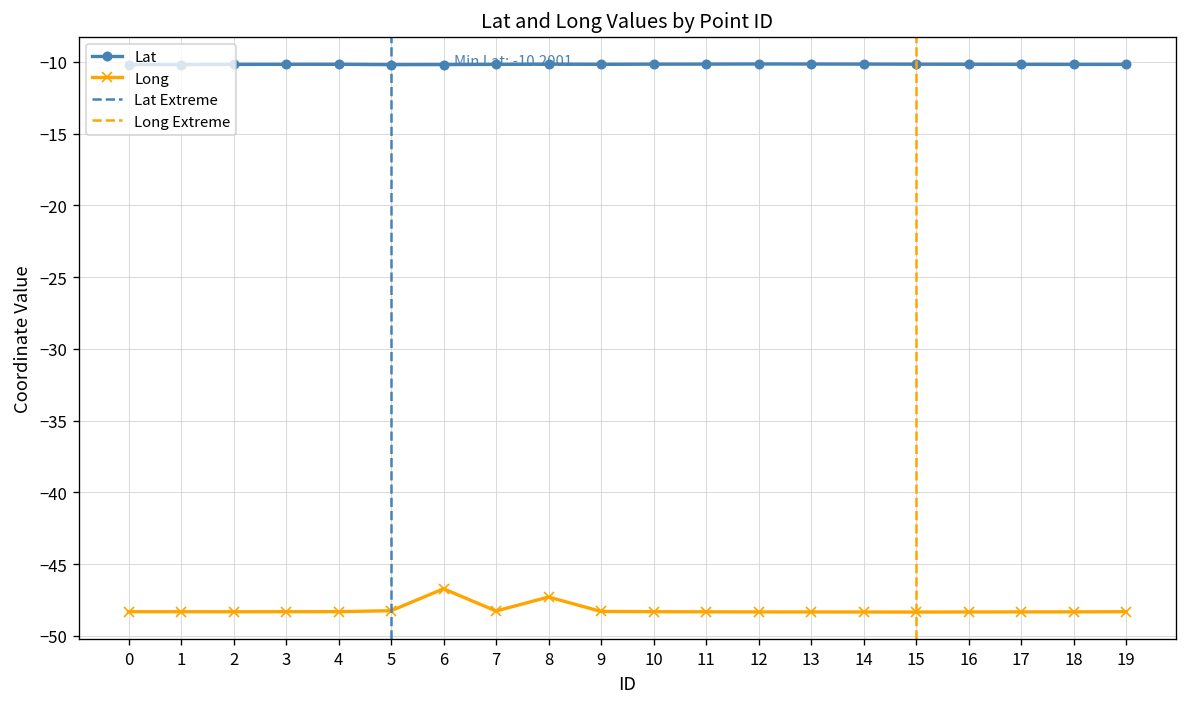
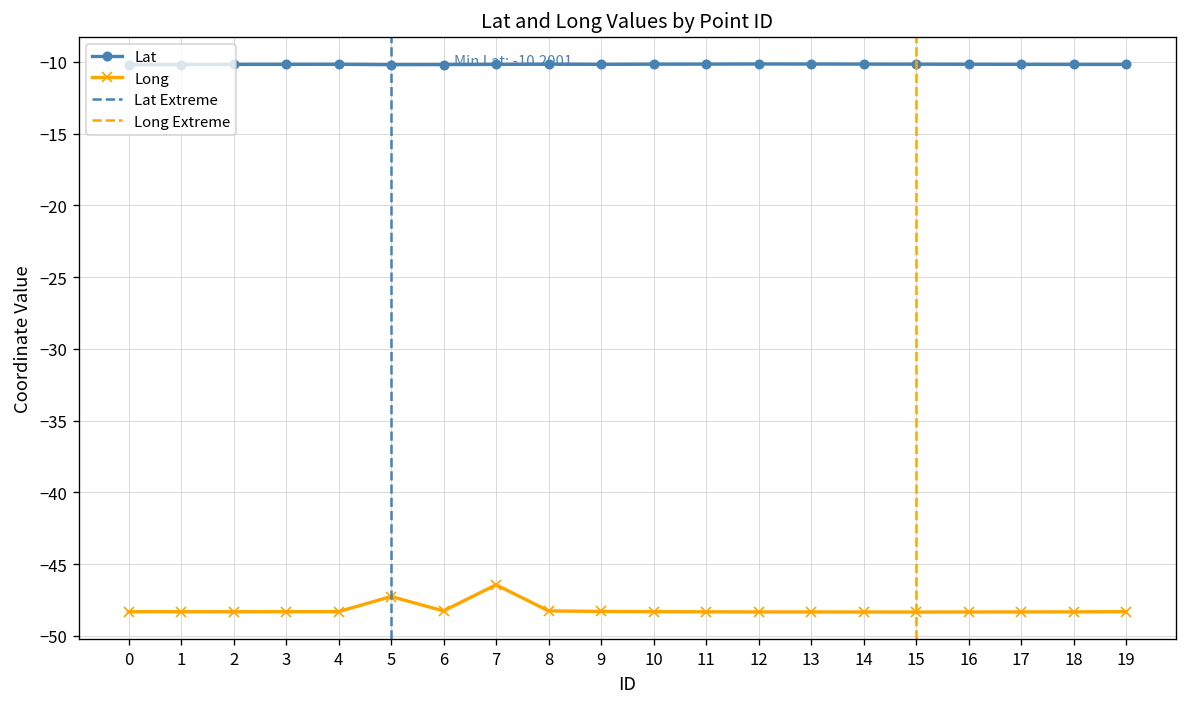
Long, 5: -48.2 -> -47.3
Long, 6: -46.7 -> -48.3
Long, 7: -48.3 -> -46.4
Long, 8: -47.3 -> -48.3
